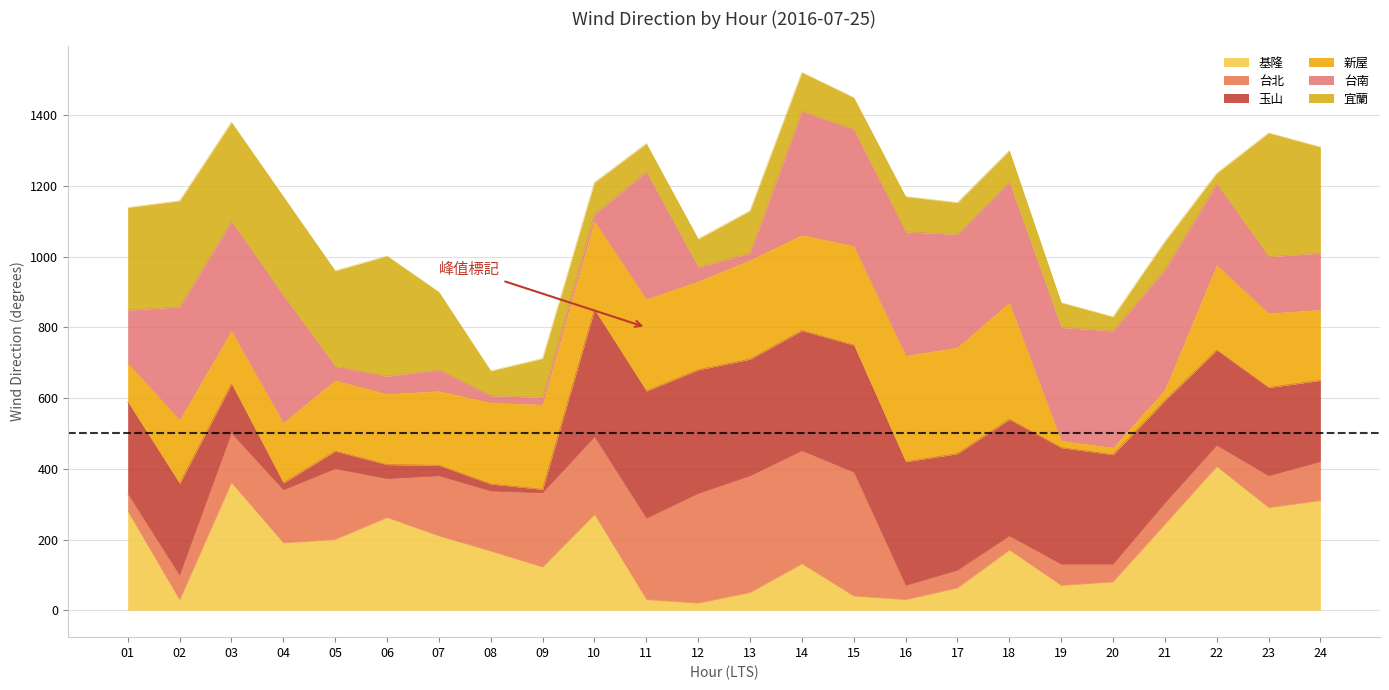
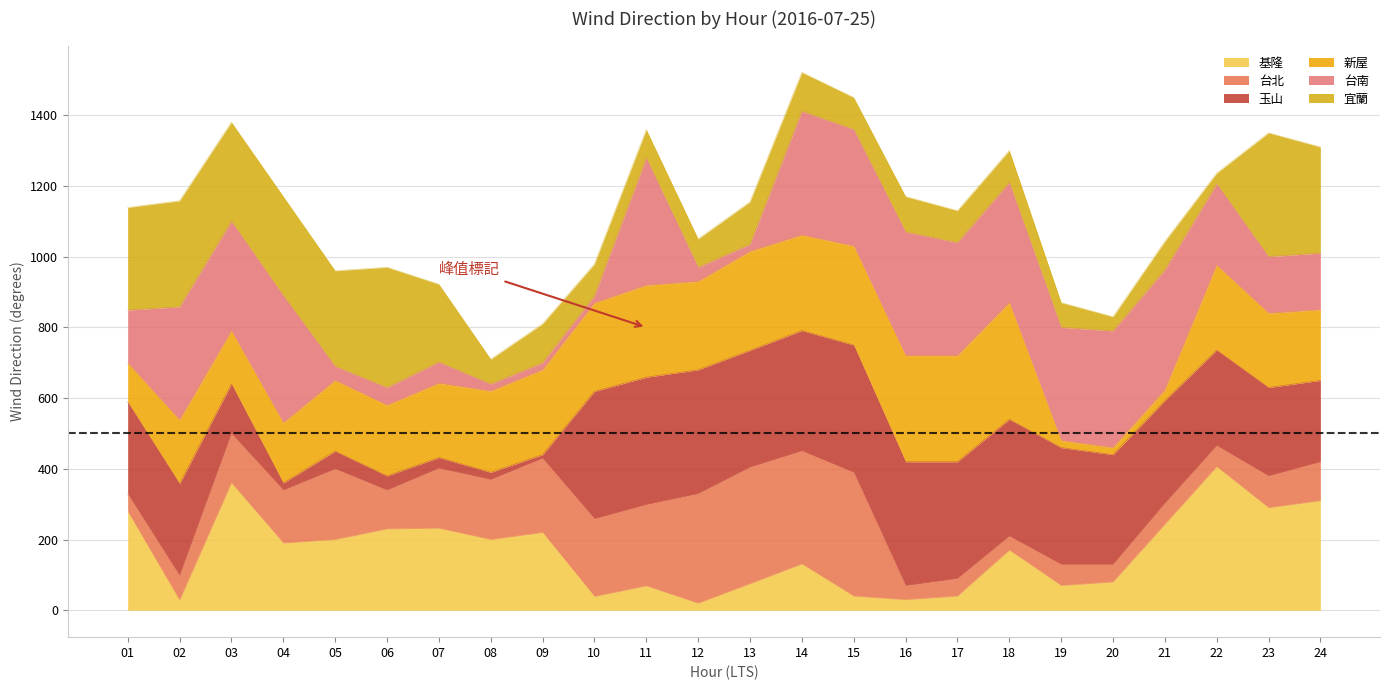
基隆, 06: 260 -> 230
基隆, 07: 210 -> 230
基隆, 08: 170 -> 200
基隆, 09: 120 -> 220
基隆, 10: 270 -> 40
基隆, 11: 30 -> 70
基隆, 13: 50 -> 80
基隆, 17: 60 -> 40
